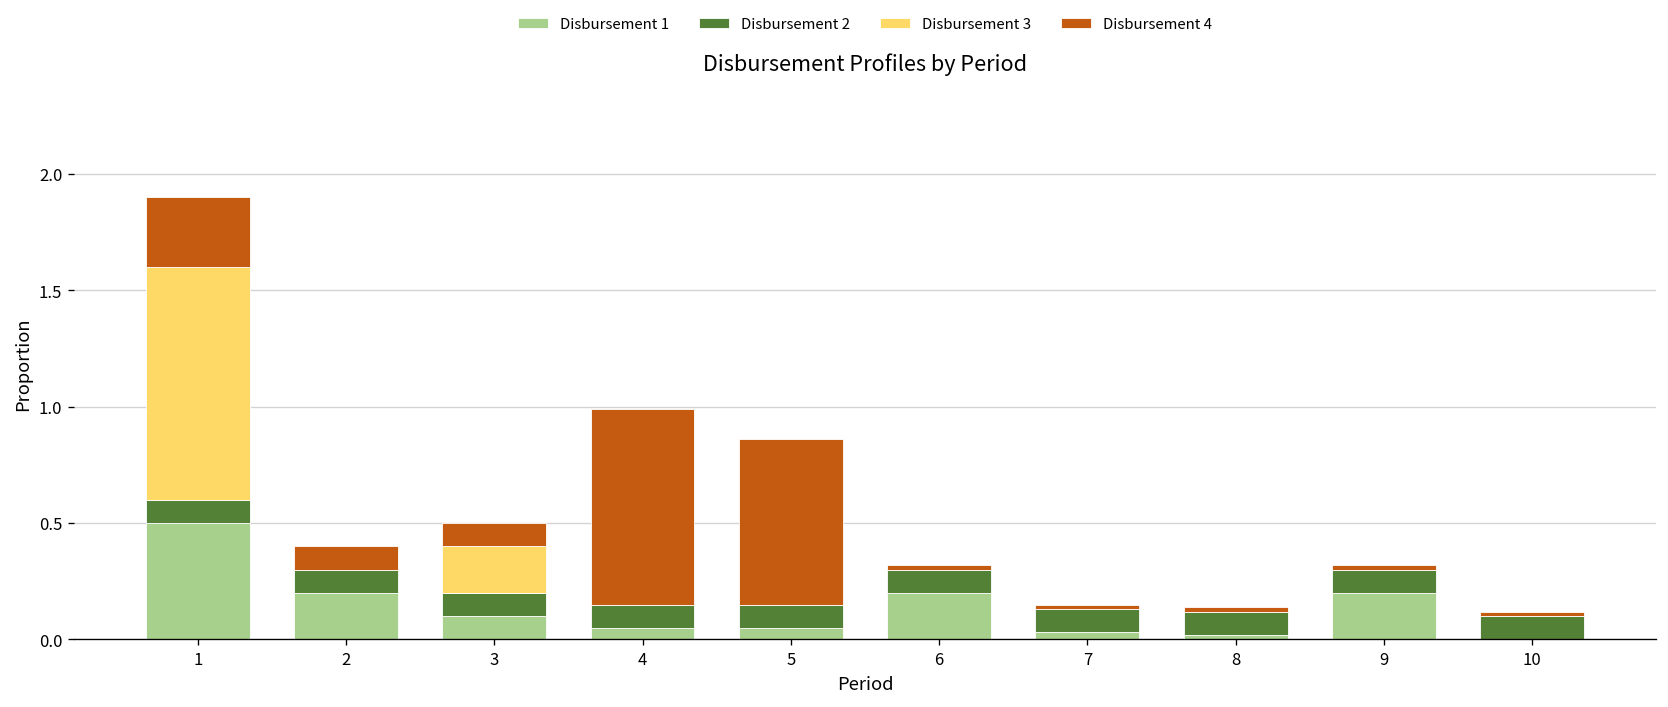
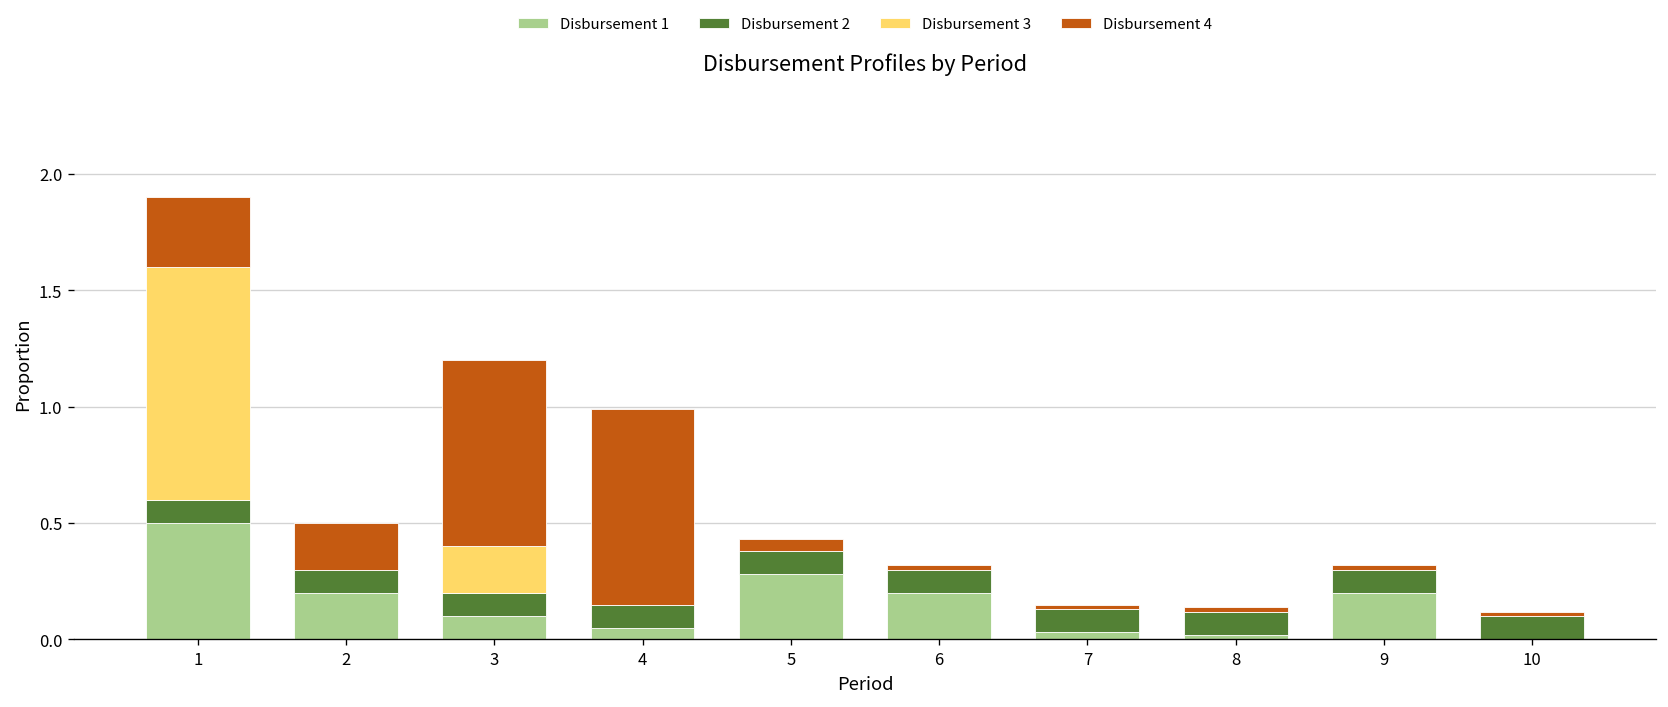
Disbursement 4, 2: 0.1 -> 0.2
Disbursement 4, 3: 0.1 -> 0.8
Disbursement 1, 5: 0.05 -> 0.28
Disbursement 4, 5: 0.71 -> 0.05
